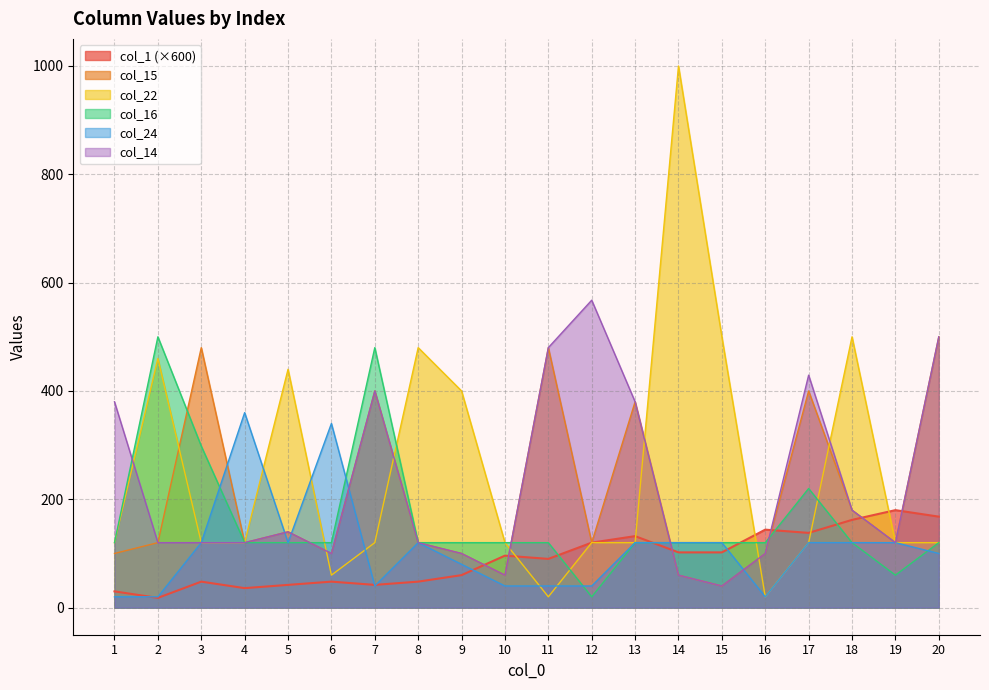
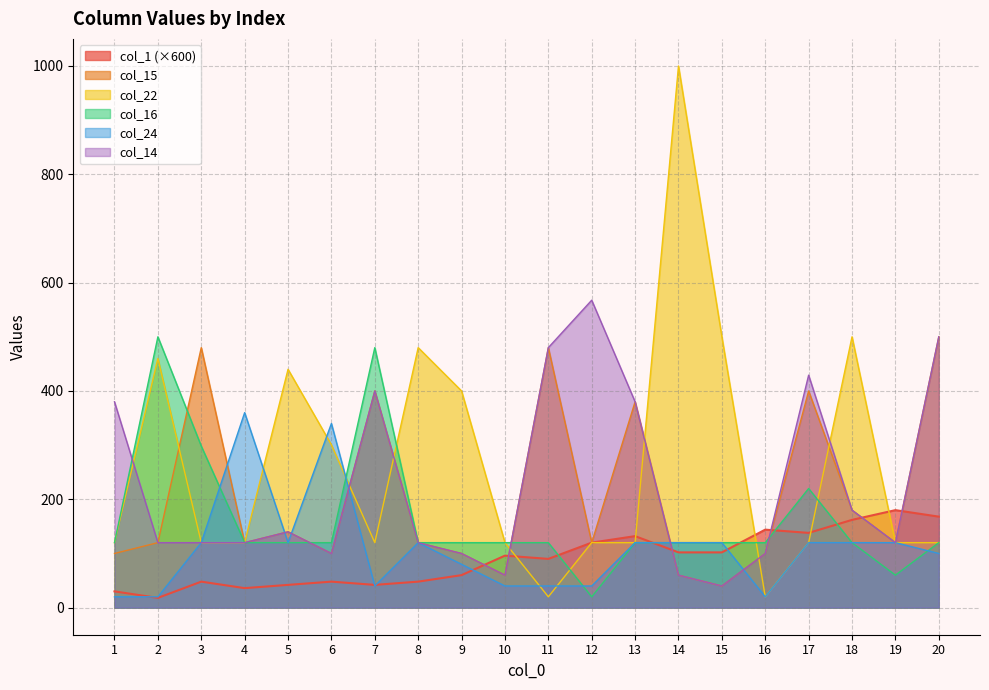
col_22, 6: 60 -> 300
